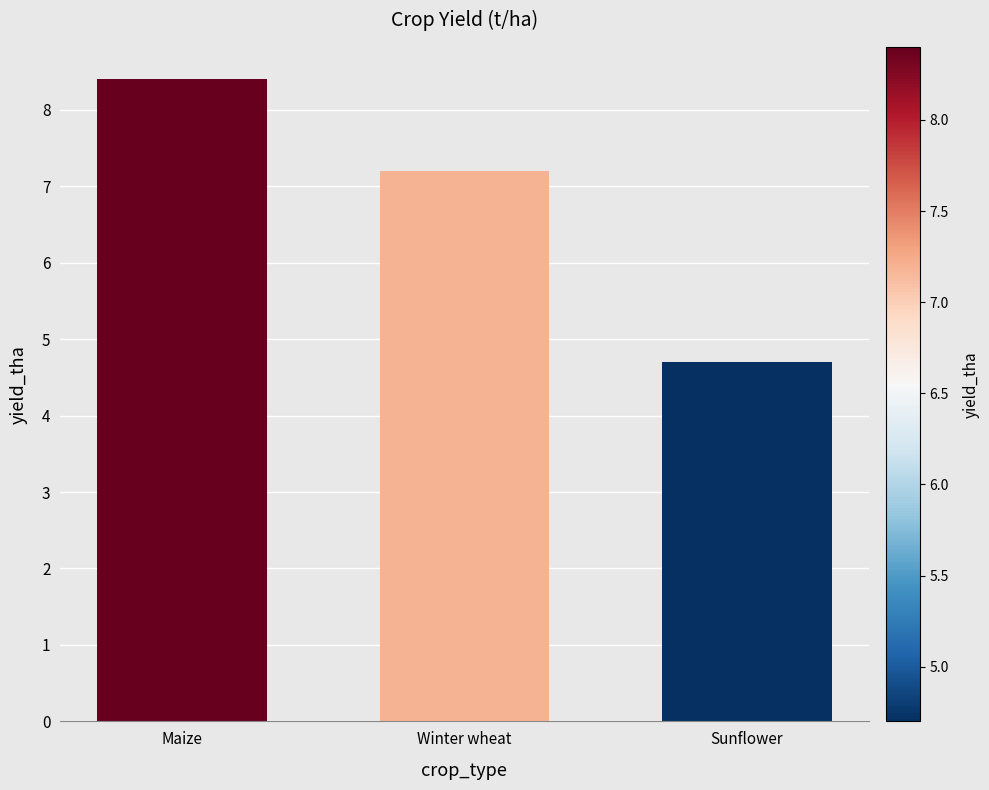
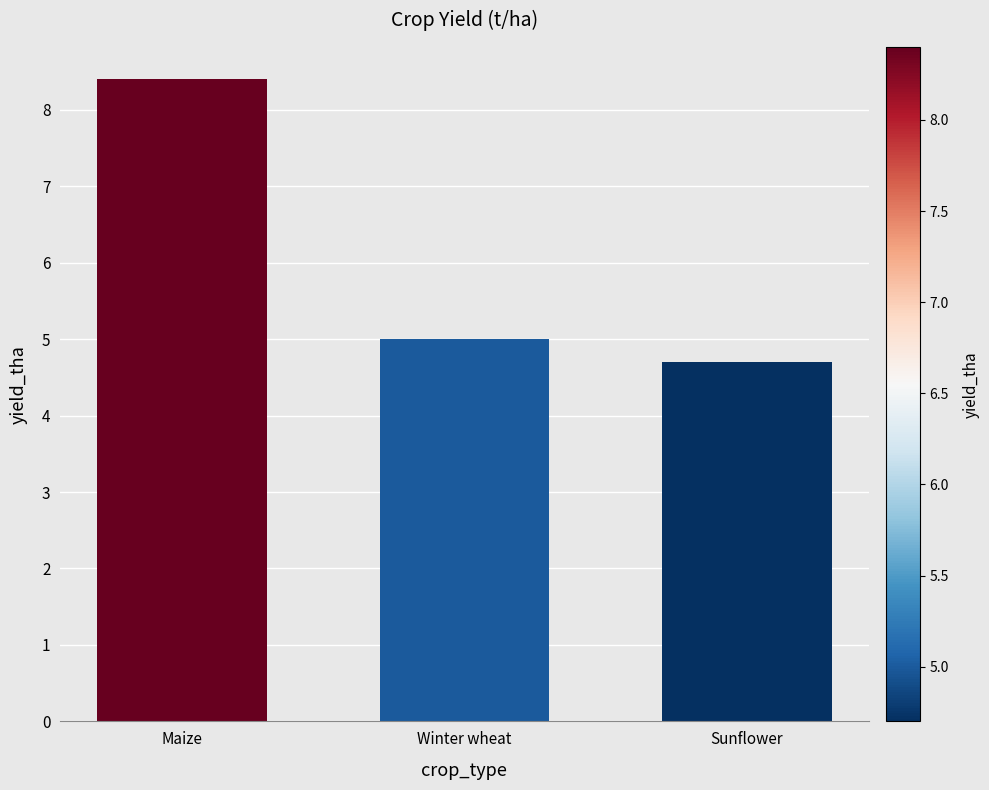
Winter wheat: 7.2 -> 5.0
